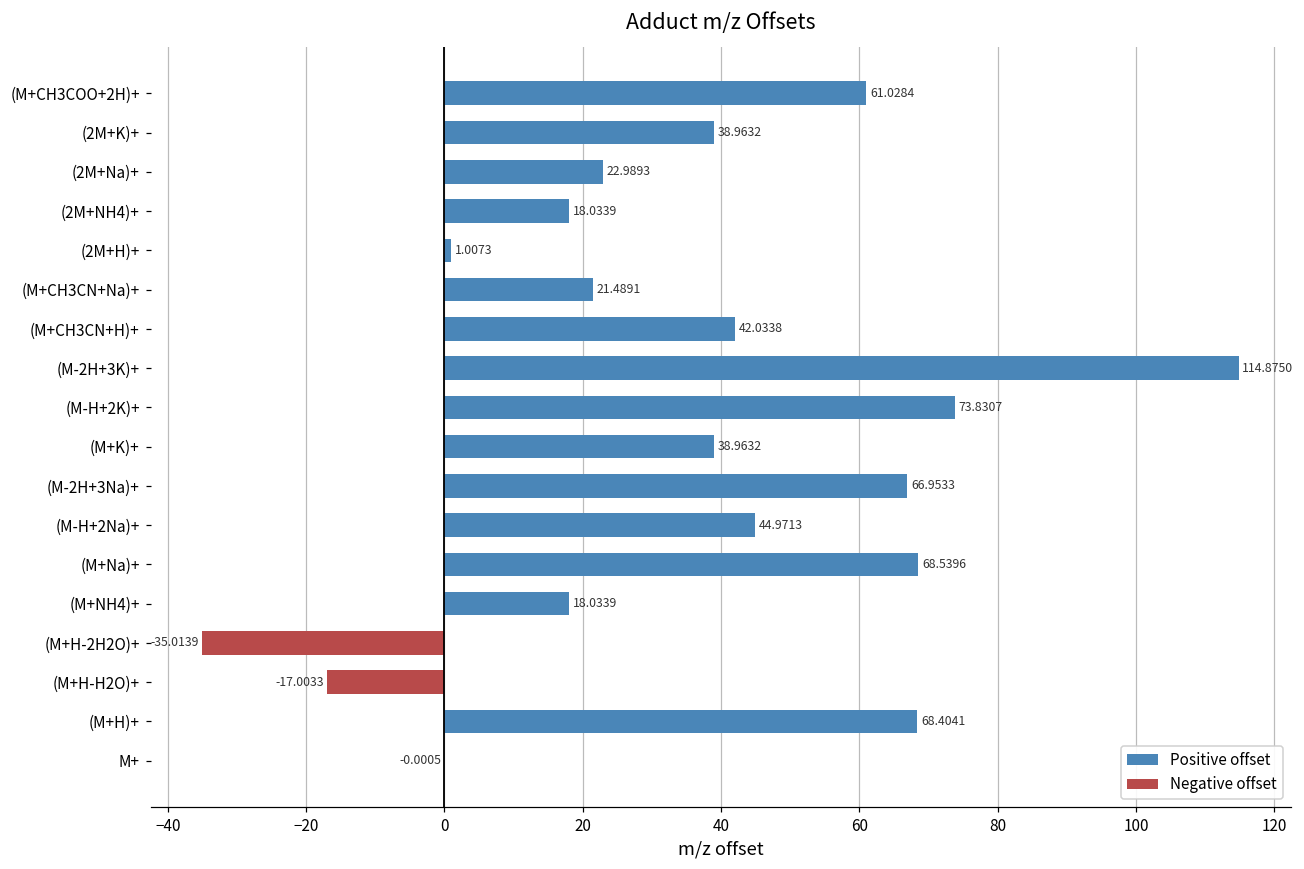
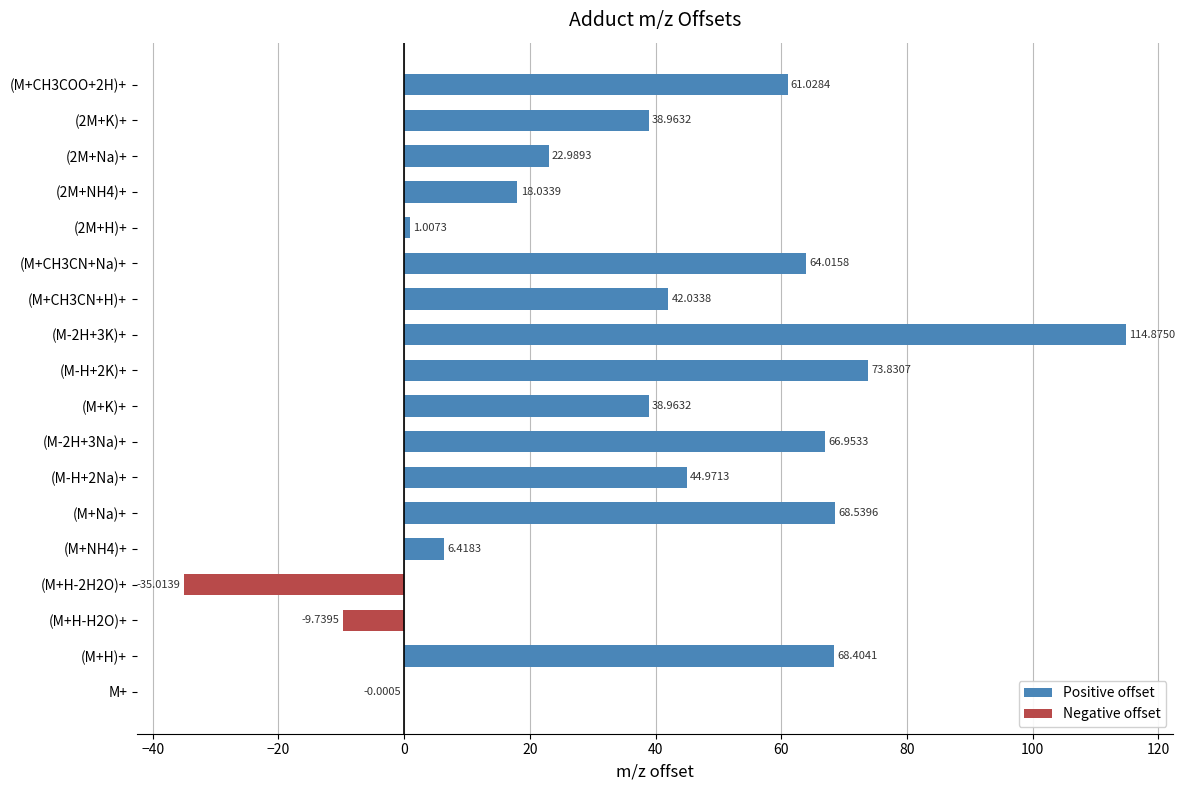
Positive offset, (M+CH3CN+Na)+: 21.4891 -> 64.0158
Positive offset, (M+NH4)+: 18.0339 -> 6.4183
Negative offset, (M+H-H2O)+: -17.0033 -> -9.7395
